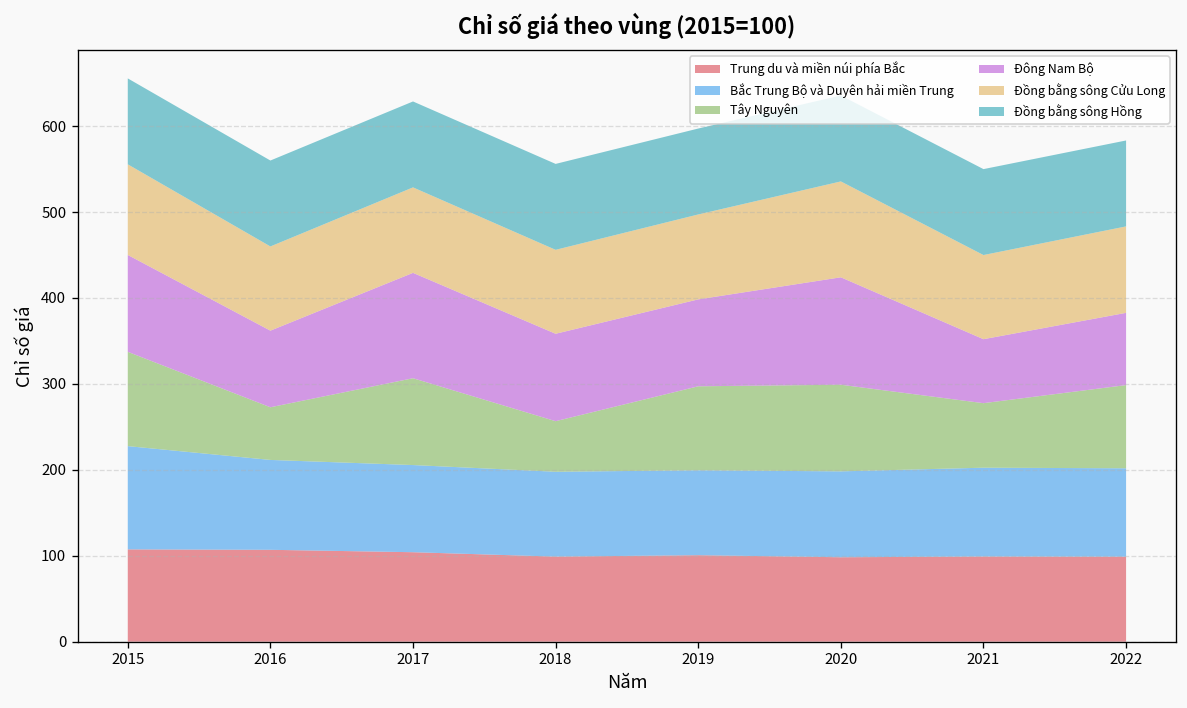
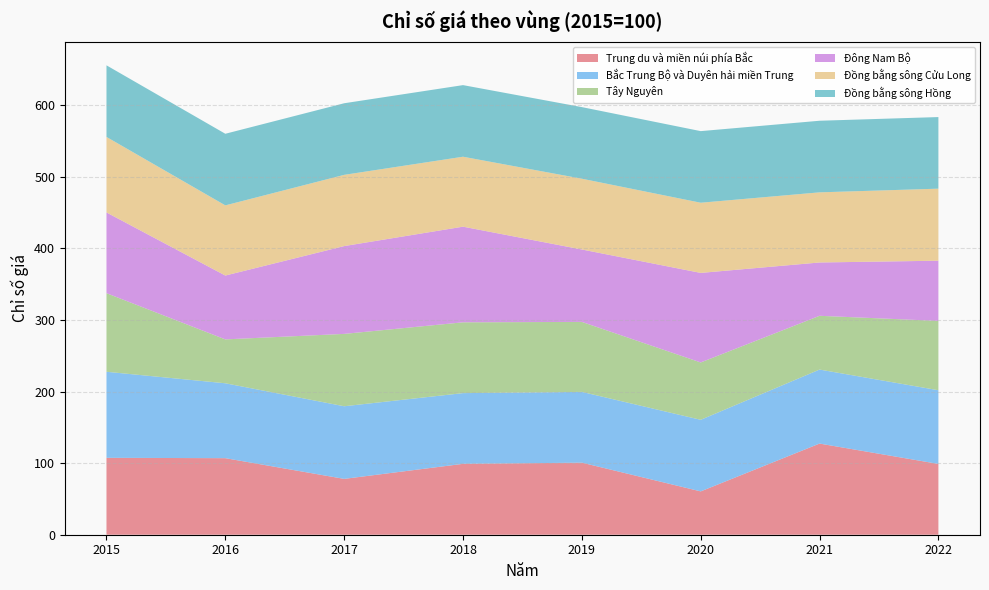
Trung du và miền núi phía Bắc, 2017: 100 -> 80
Tây Nguyên, 2018: 60 -> 100
Đông Nam Bộ, 2018: 100 -> 130
Trung du và miền núi phía Bắc, 2020: 100 -> 60
Tây Nguyên, 2020: 100 -> 80
Đồng bằng sông Cửu Long, 2020: 110 -> 100
Trung du và miền núi phía Bắc, 2021: 100 -> 130
